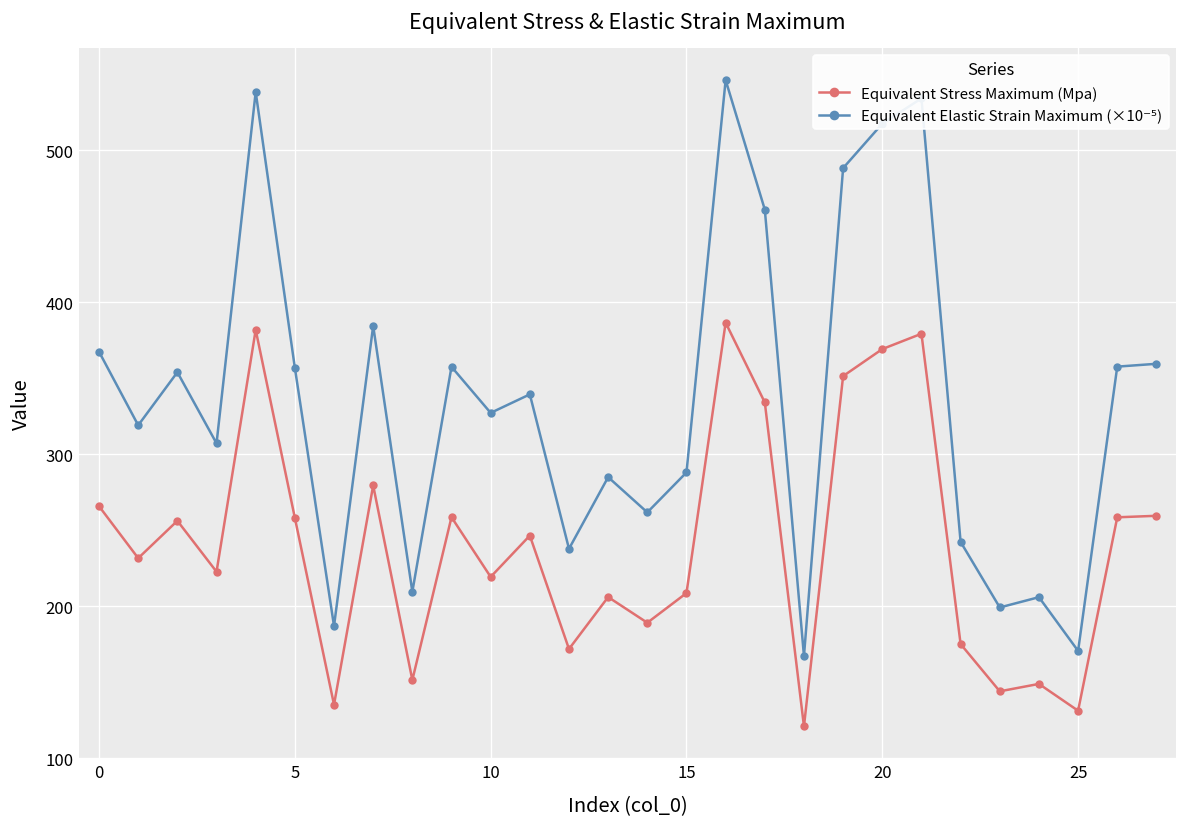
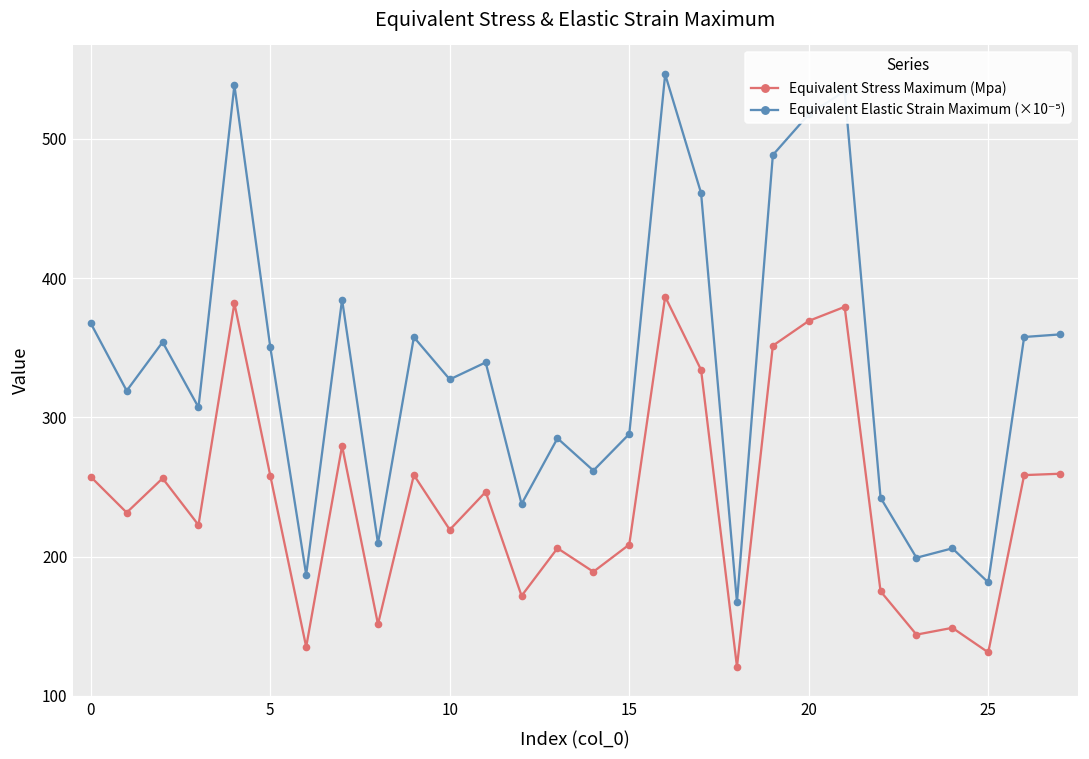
Equivalent Stress Maximum (Mpa), 0: 266 -> 257
Equivalent Elastic Strain Maximum (×10⁻⁵), 5: 357 -> 350
Equivalent Elastic Strain Maximum (×10⁻⁵), 25: 171 -> 181
